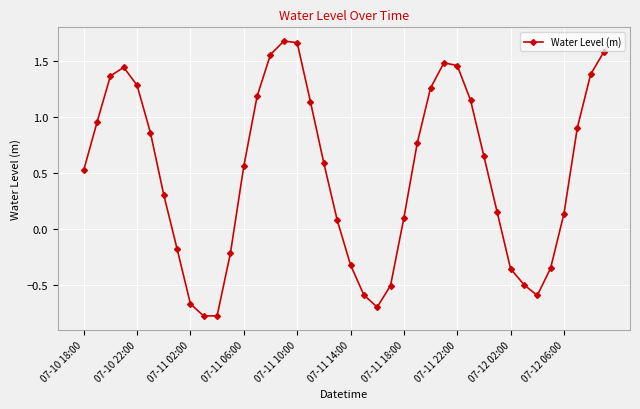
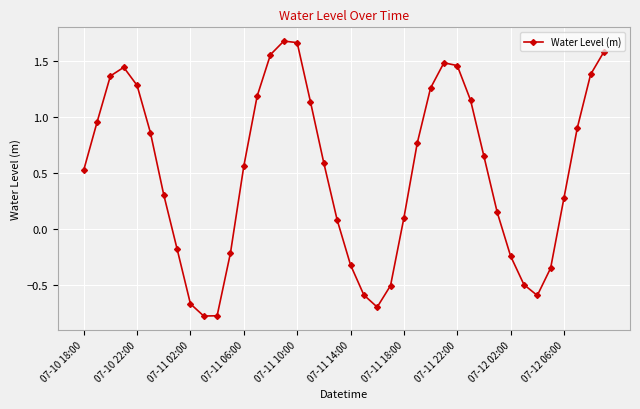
07-12 02:00: -0.36 -> -0.25
07-12 06:00: 0.13 -> 0.27
